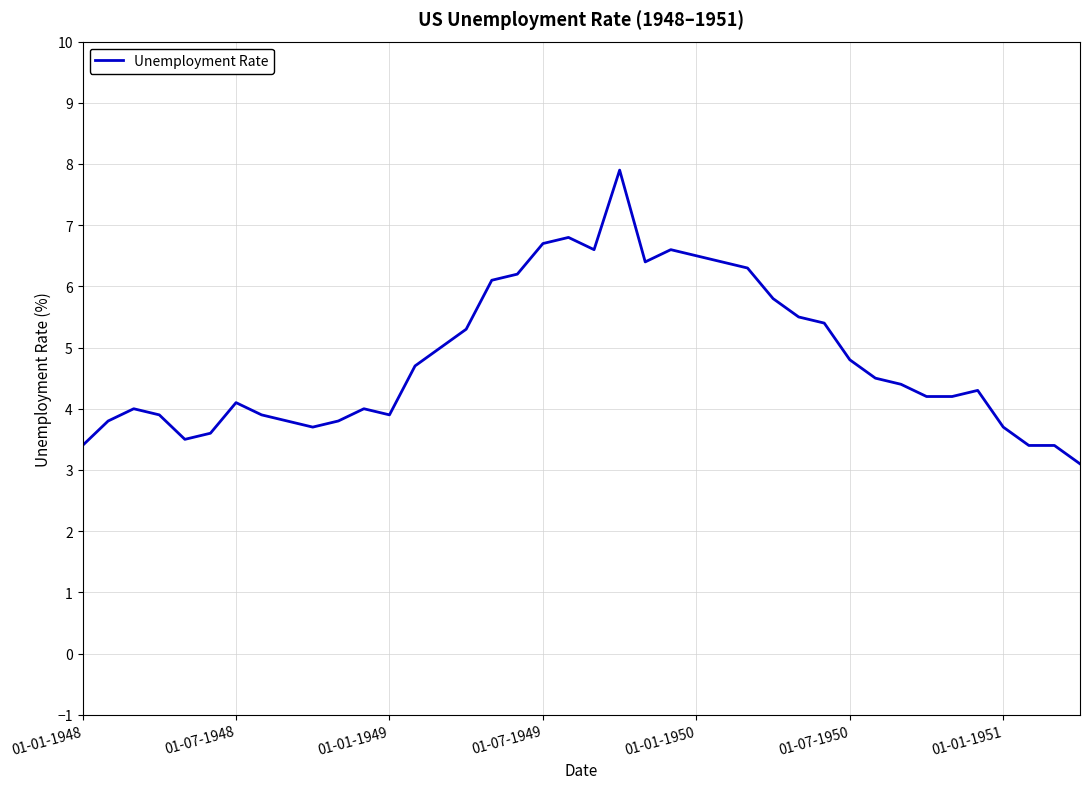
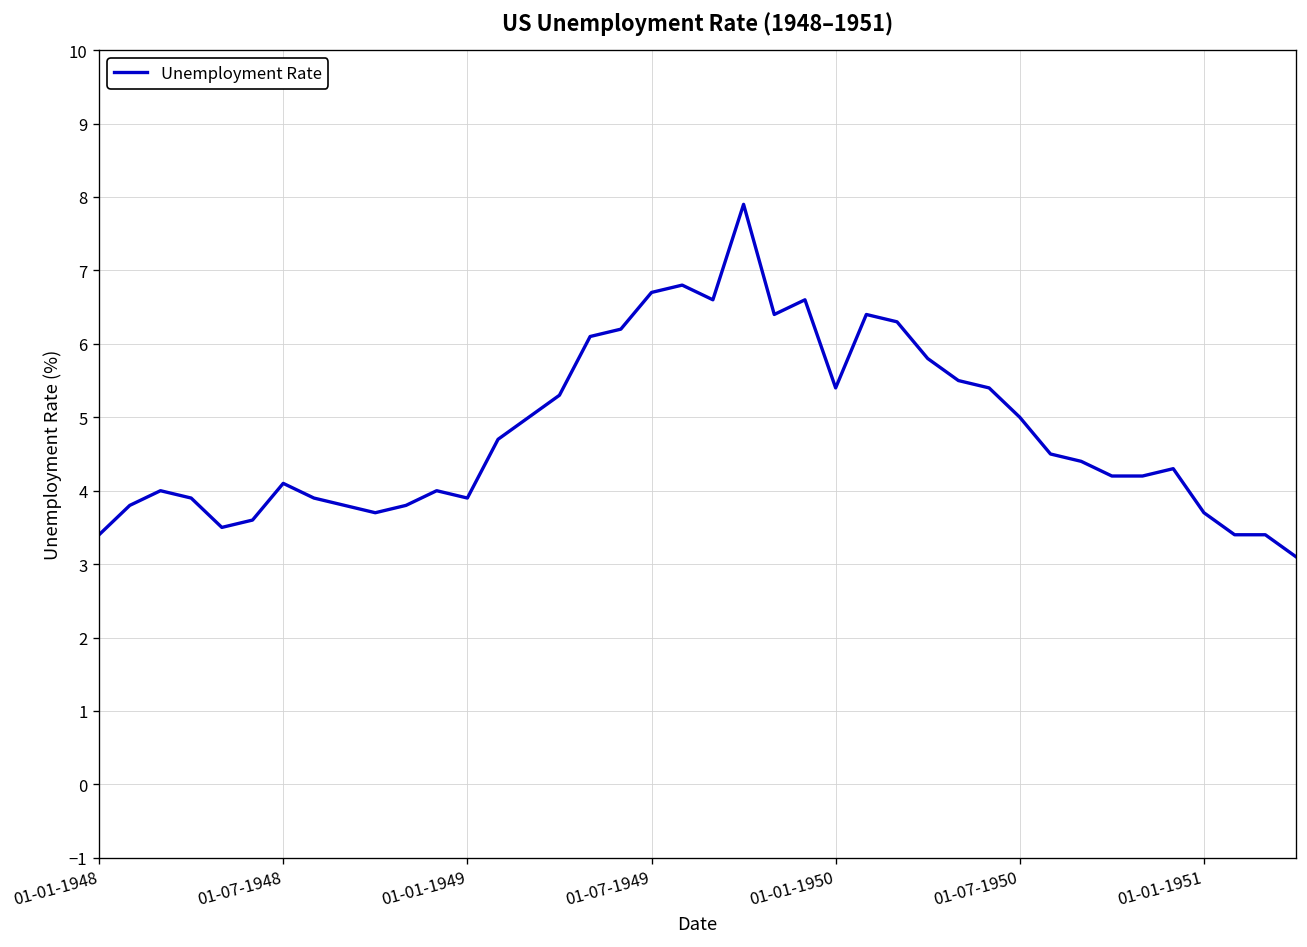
01-01-1950: 6.5 -> 5.4
01-07-1950: 4.8 -> 5.0
